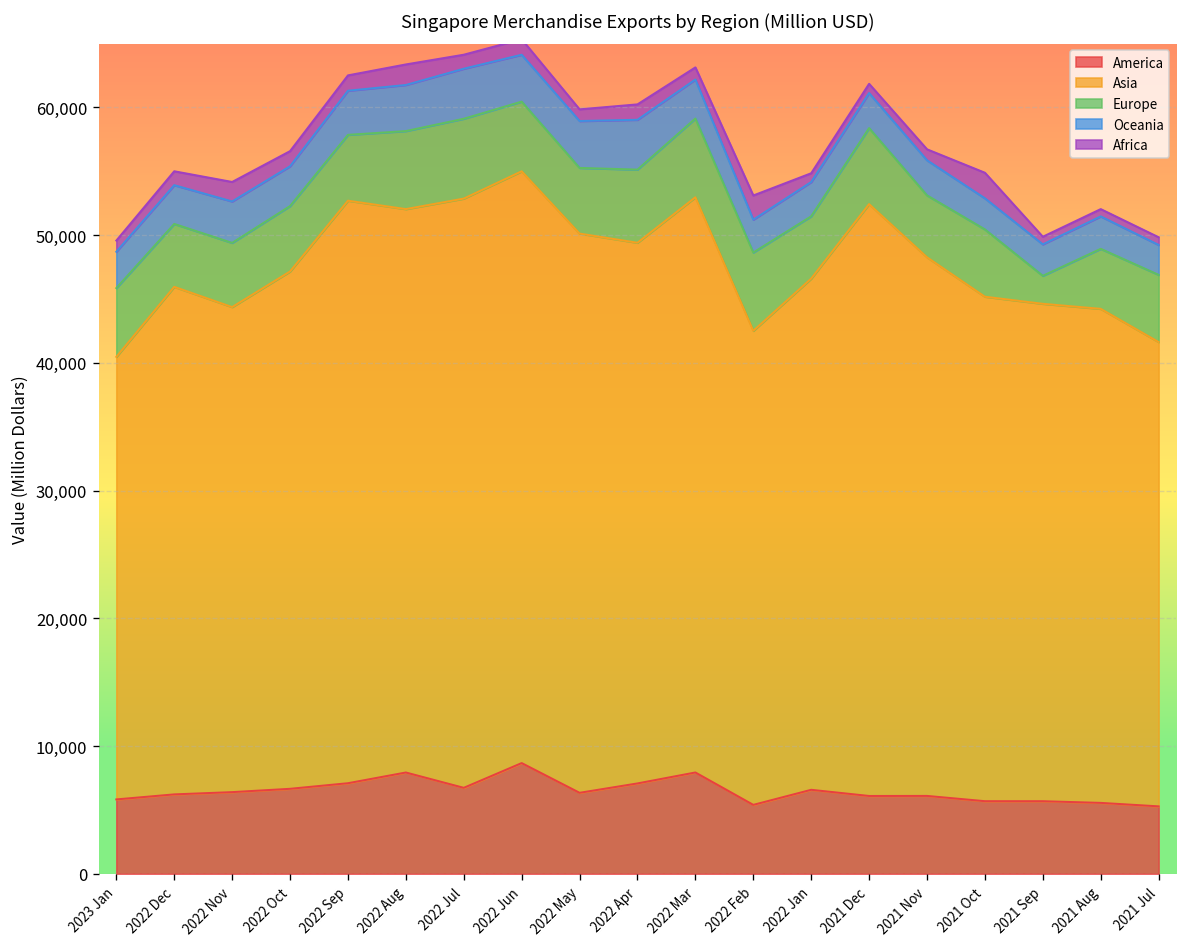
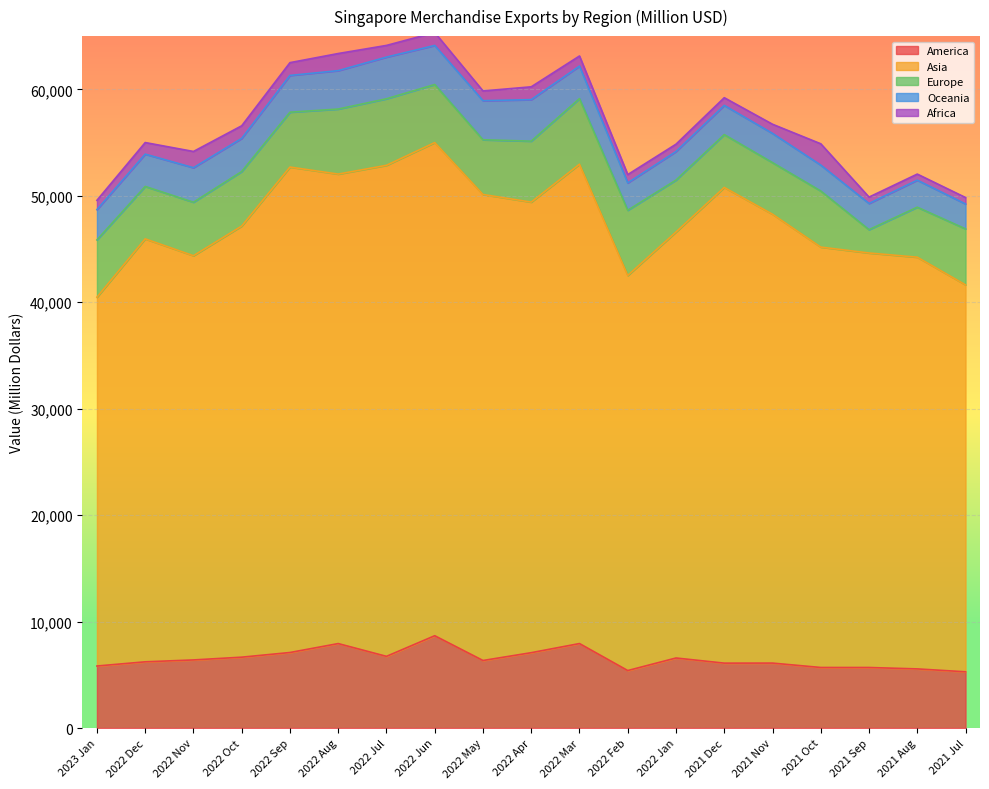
Africa, 2022 Feb: 1,900 -> 800
Asia, 2021 Dec: 46,300 -> 44,700
Europe, 2021 Dec: 6,000 -> 5,000
